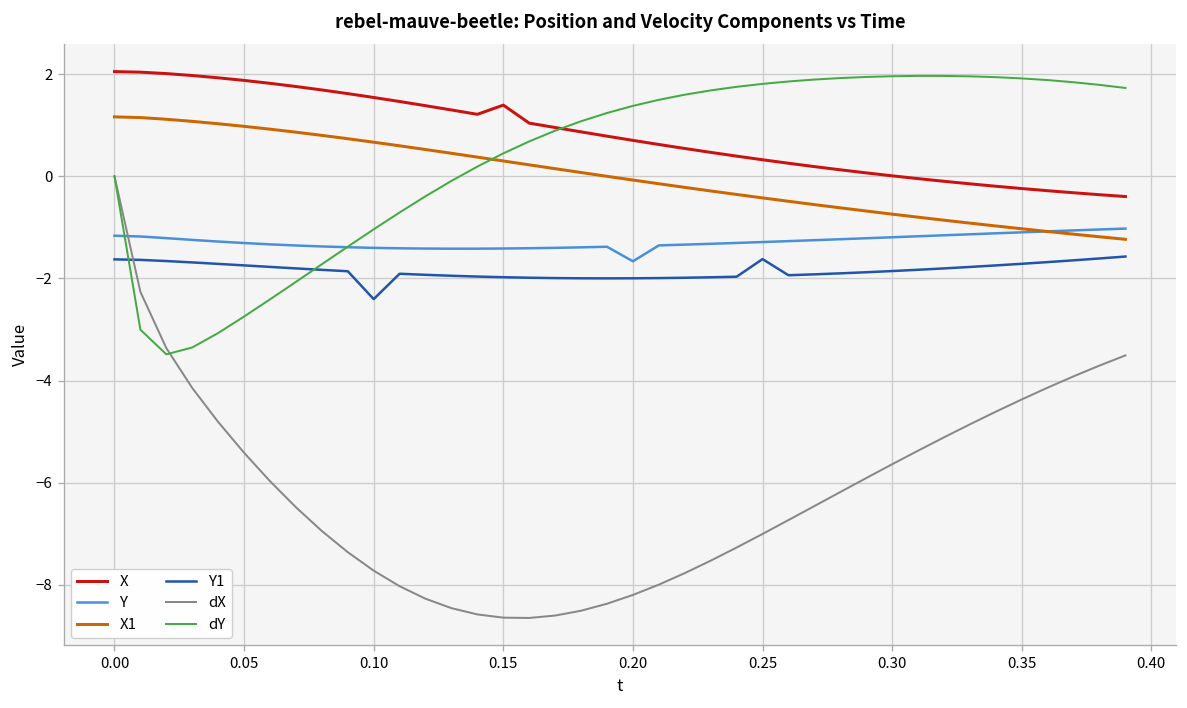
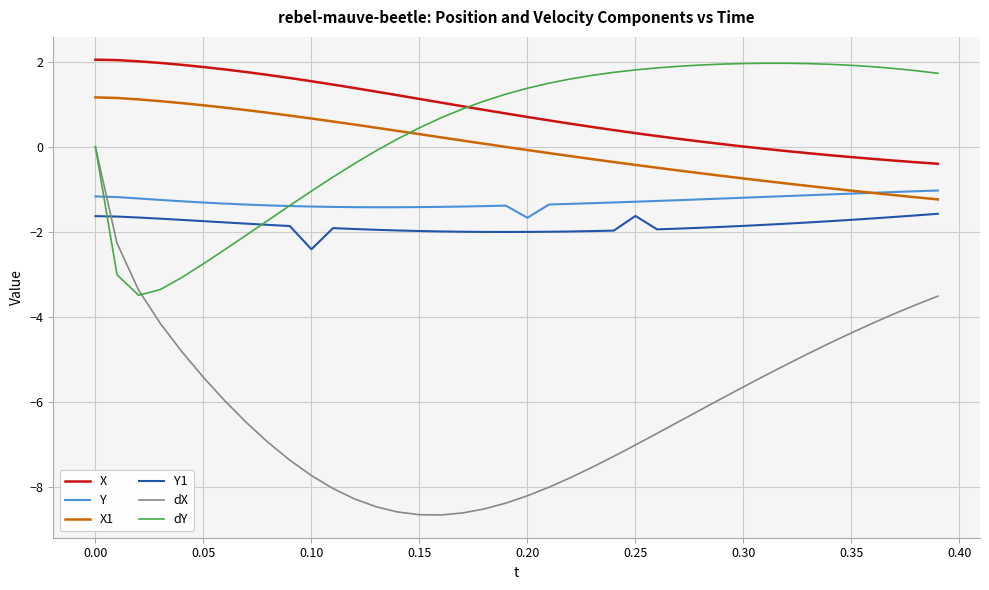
X, 0.15: 1.4 -> 1.1
